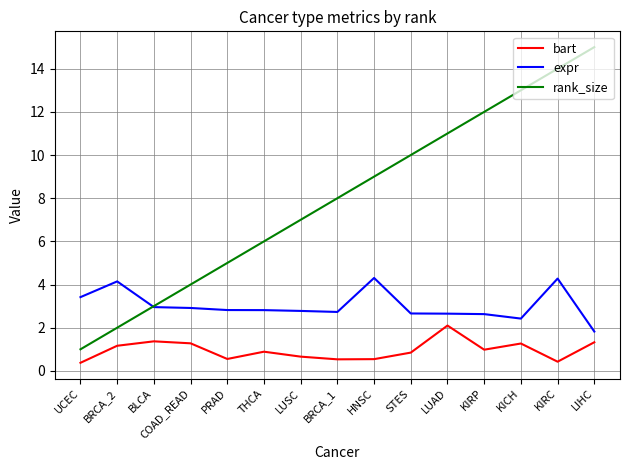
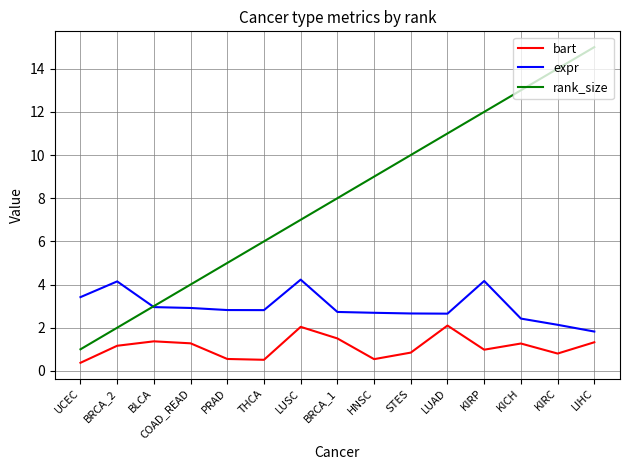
bart, THCA: 0.9 -> 0.5
bart, LUSC: 0.7 -> 2.0
expr, LUSC: 2.8 -> 4.2
bart, BRCA_1: 0.5 -> 1.5
expr, HNSC: 4.3 -> 2.7
expr, KIRP: 2.6 -> 4.2
bart, KIRC: 0.4 -> 0.8
expr, KIRC: 4.3 -> 2.1
